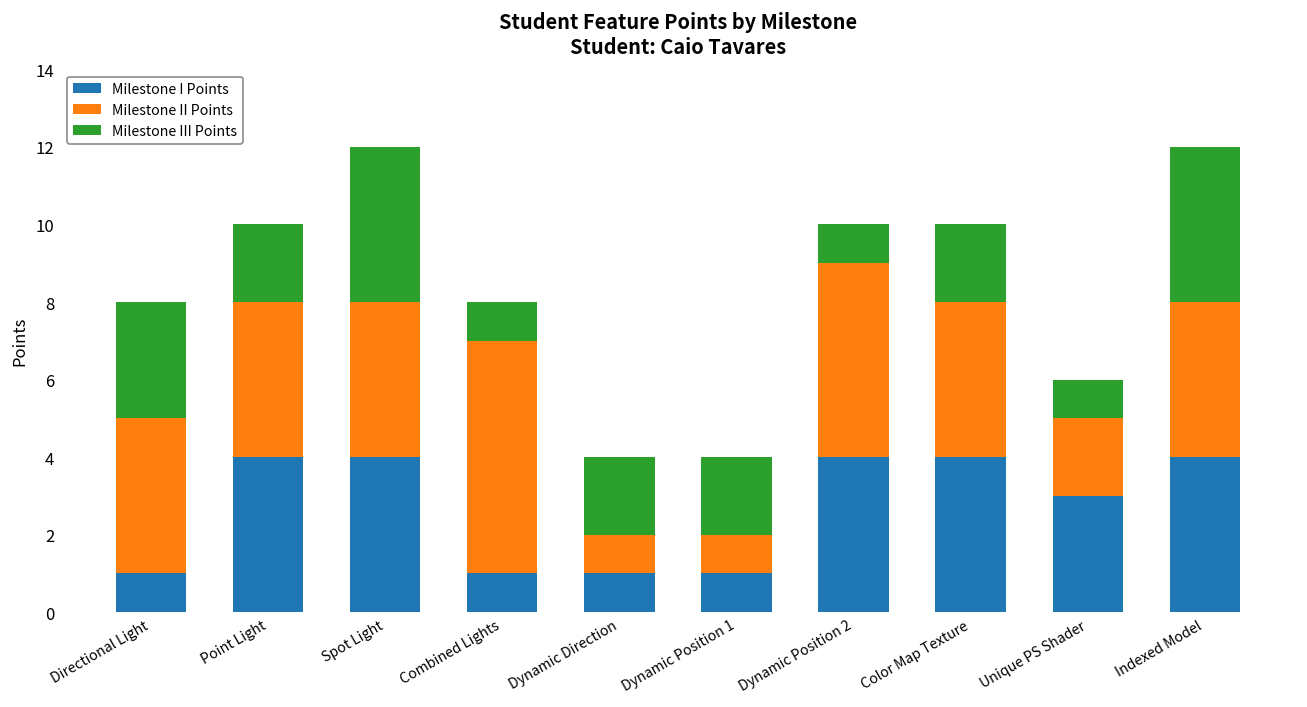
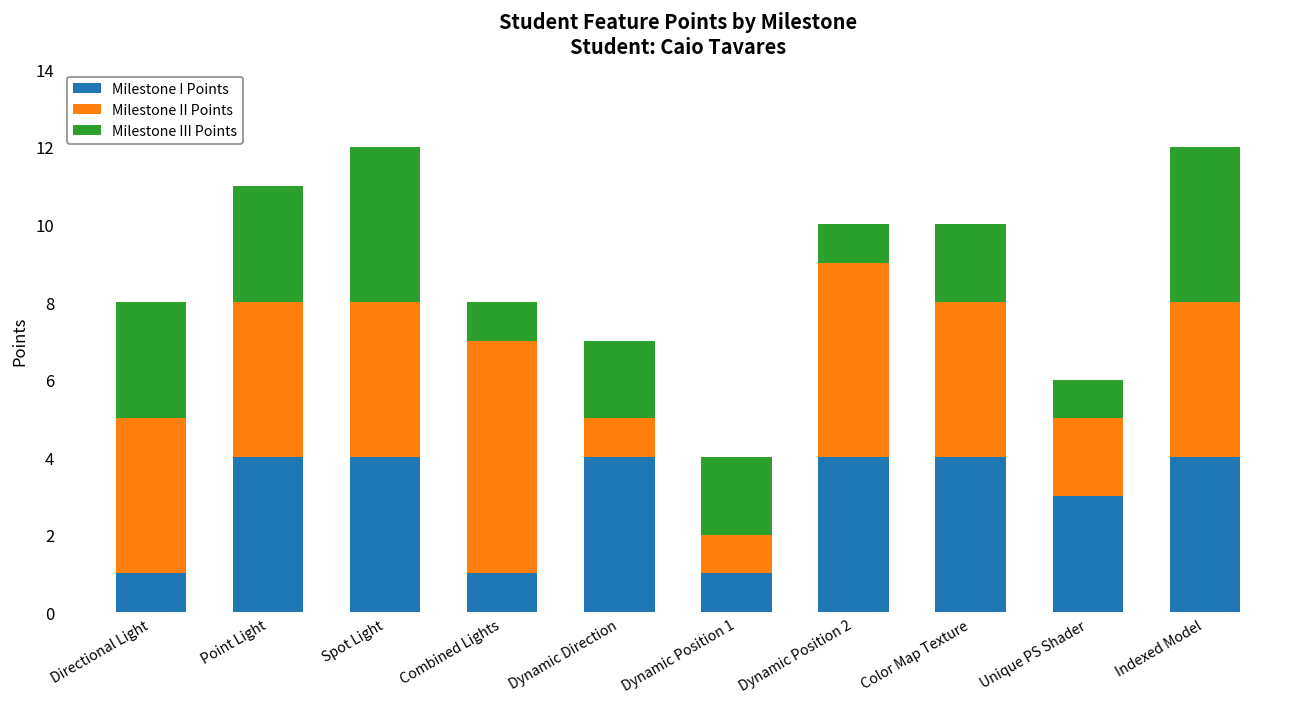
Milestone III Points, Point Light: 2 -> 3
Milestone I Points, Dynamic Direction: 1 -> 4
